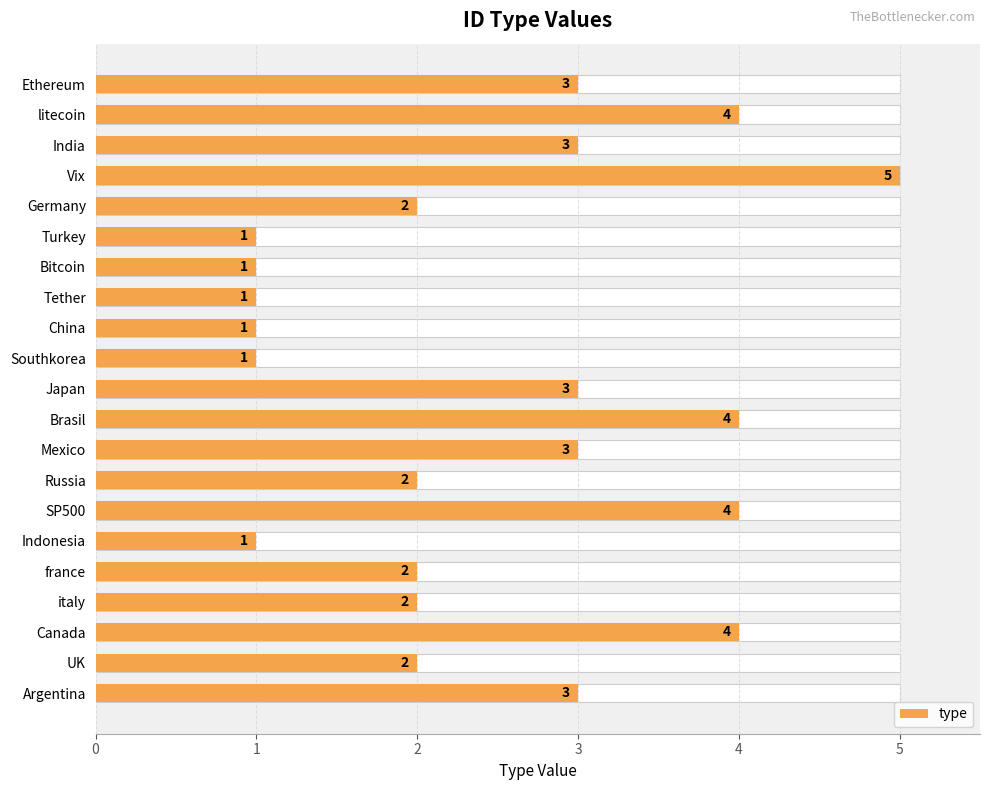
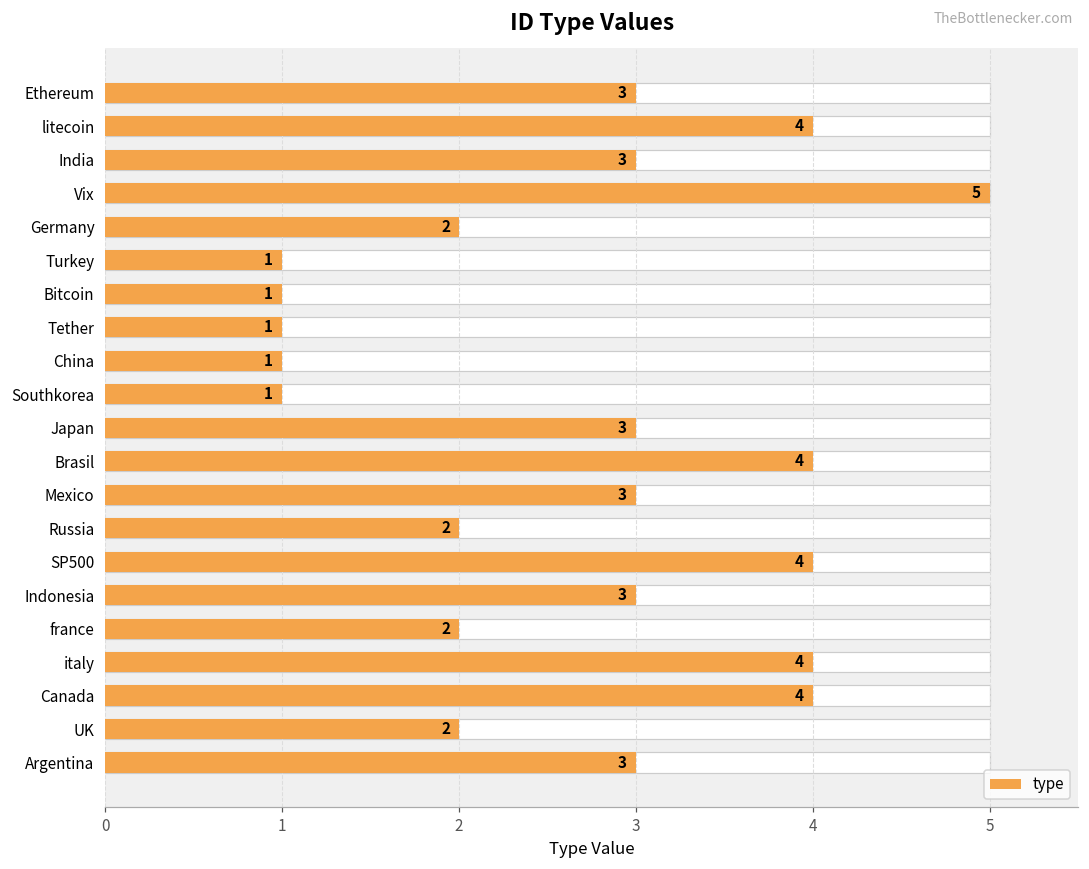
type, Indonesia: 1 -> 3
type, italy: 2 -> 4
